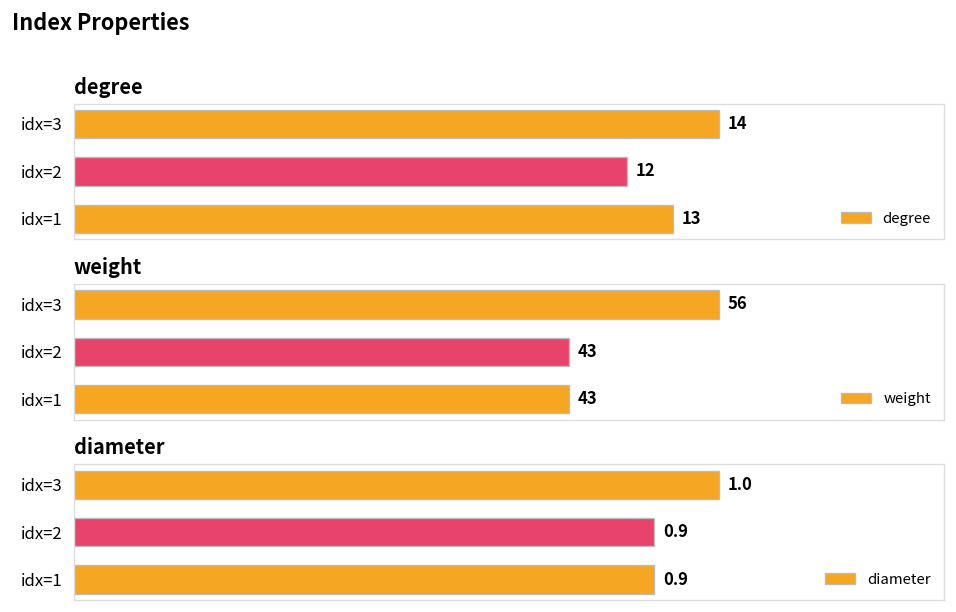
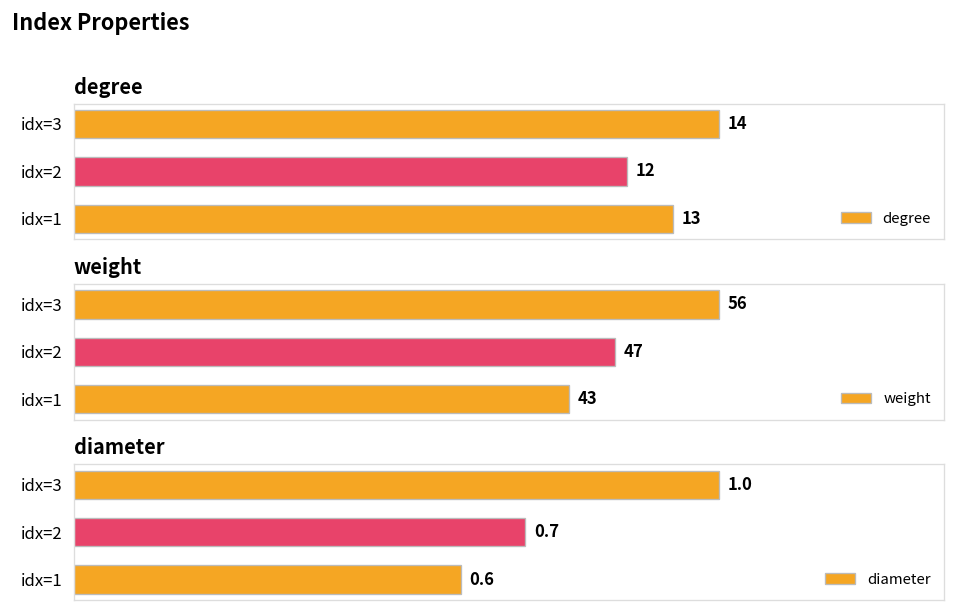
weight, idx=2: 43 -> 47
diameter, idx=2: 0.9 -> 0.7
diameter, idx=1: 0.9 -> 0.6
